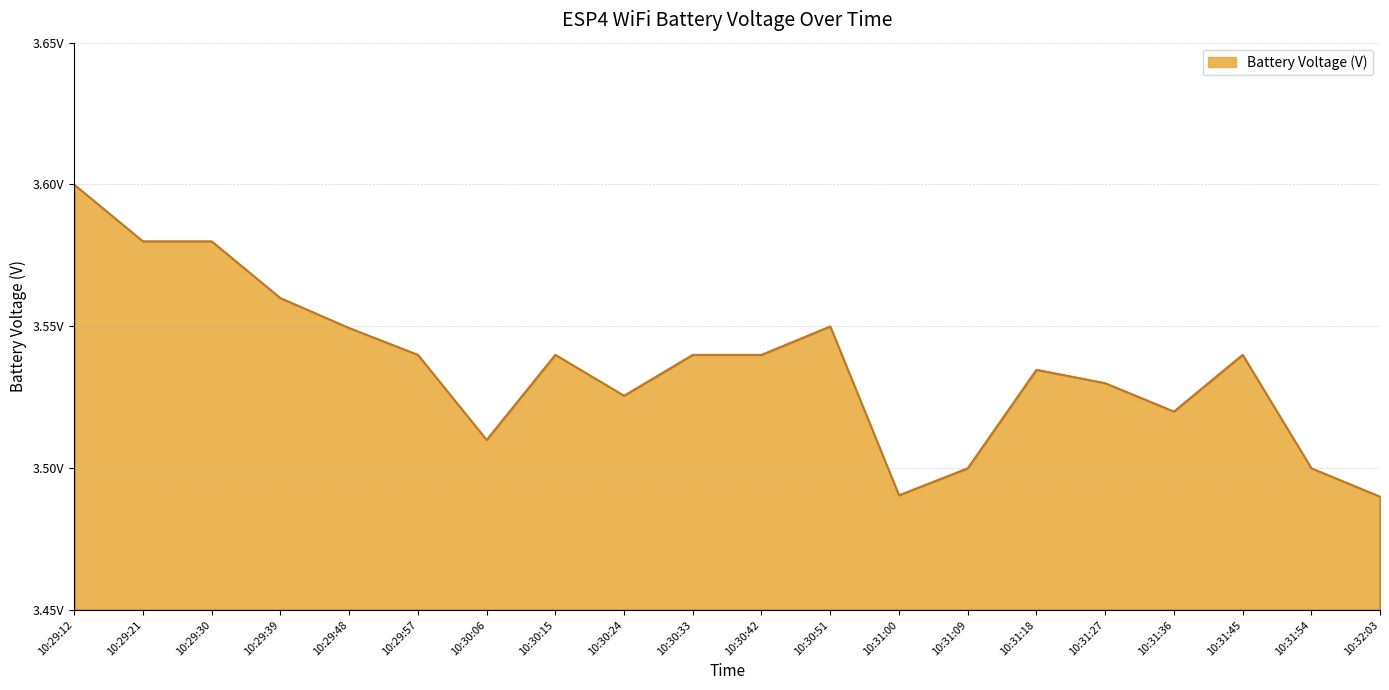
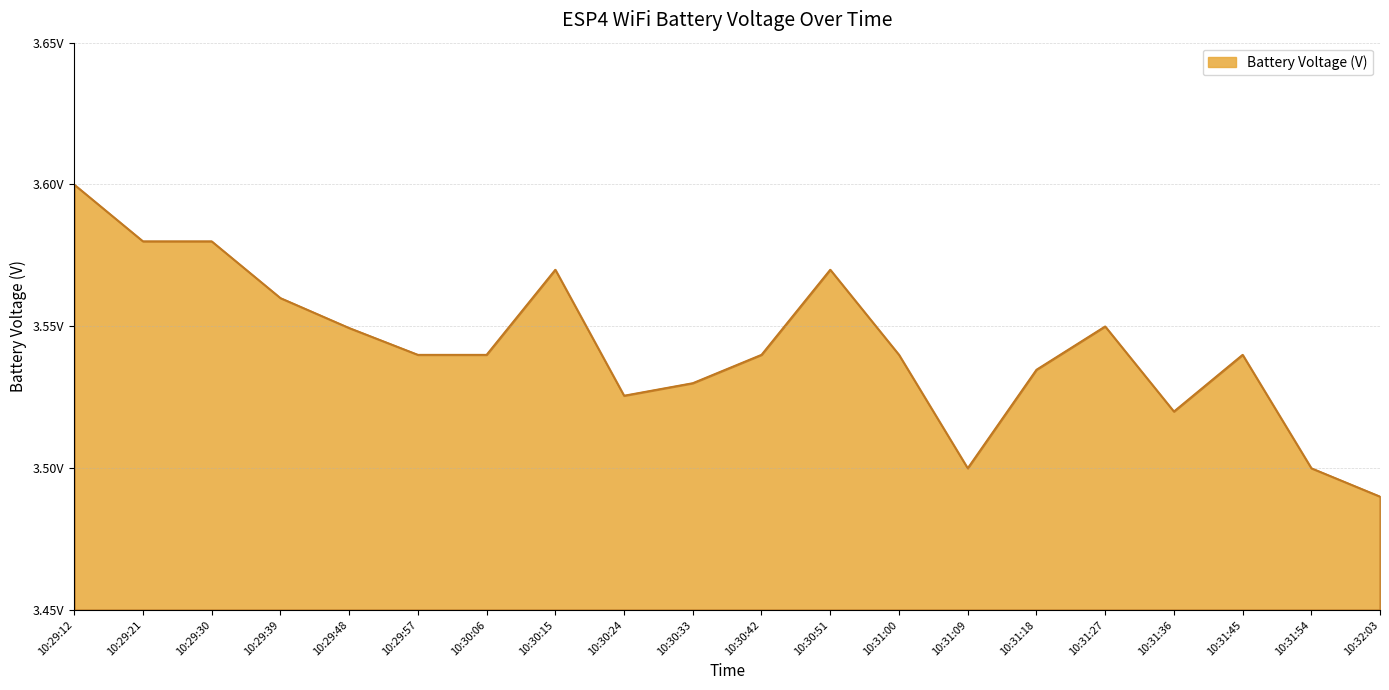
10:30:06: 3.51V -> 3.54V
10:30:15: 3.54V -> 3.57V
10:30:33: 3.54V -> 3.53V
10:30:51: 3.55V -> 3.57V
10:31:00: 3.490V -> 3.540V
10:31:27: 3.53V -> 3.55V
